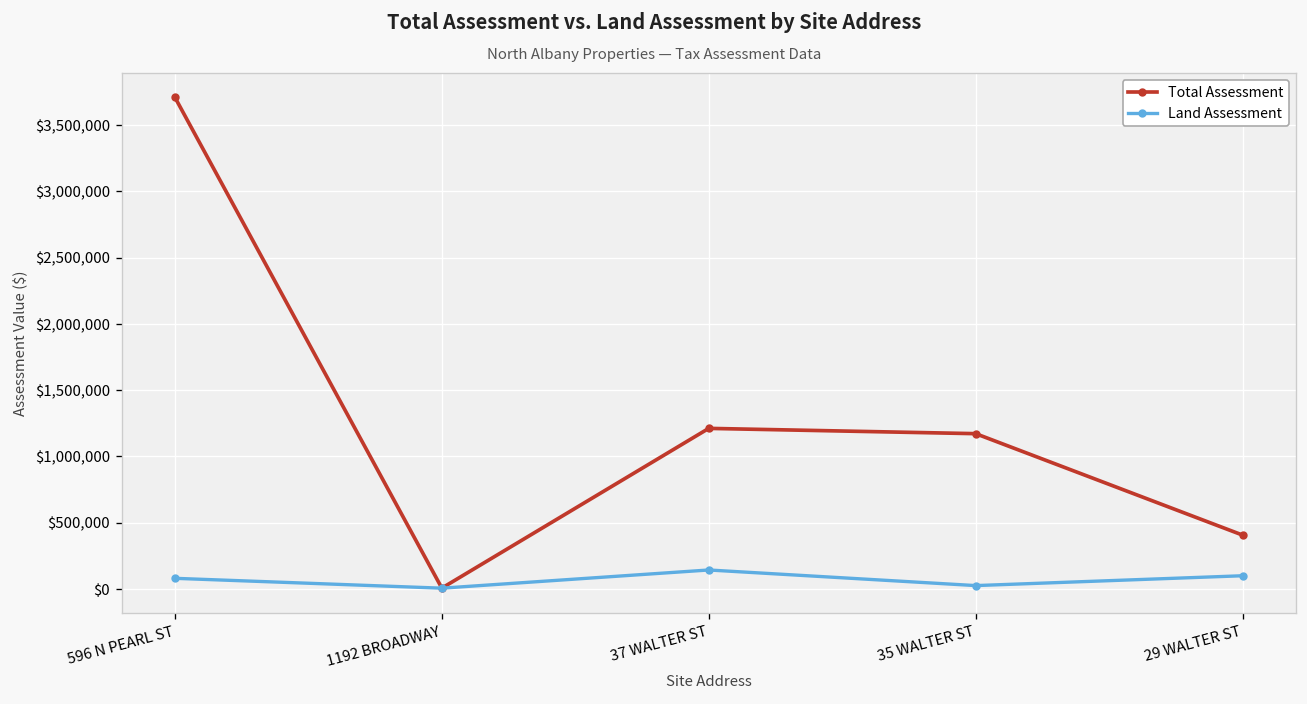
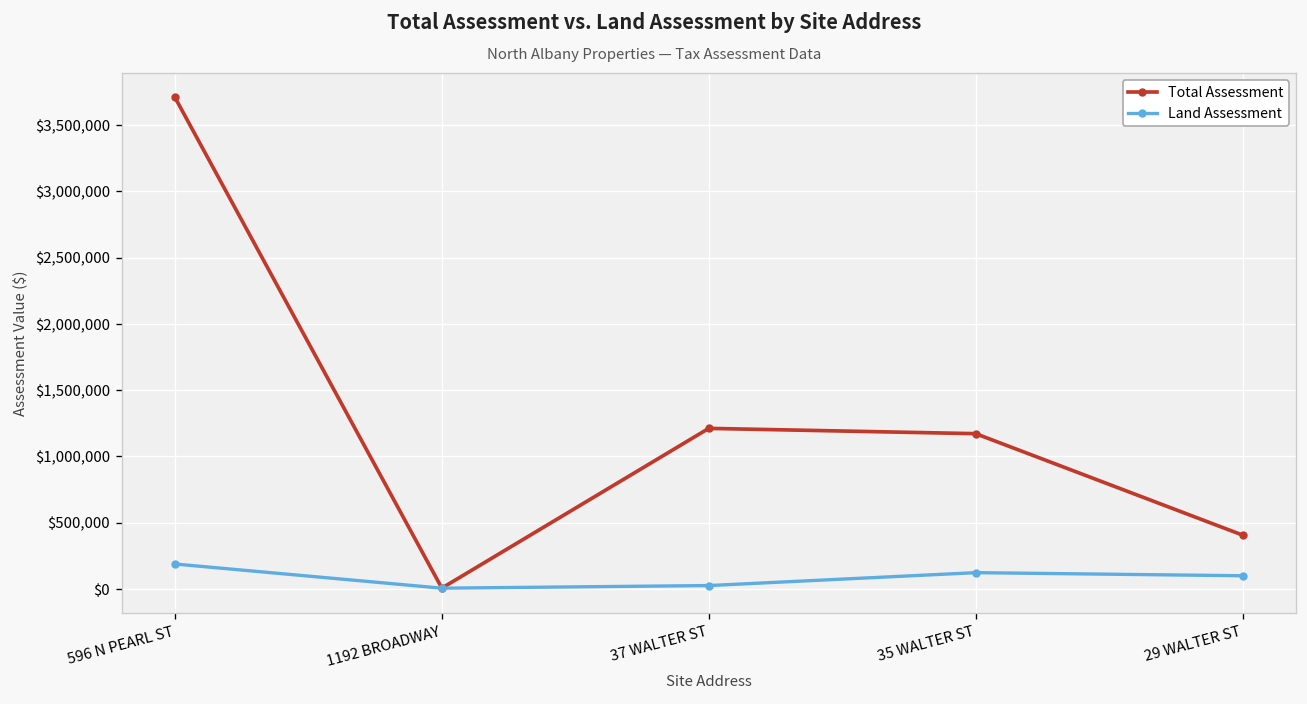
Land Assessment, 596 N PEARL ST: $80,000 -> $190,000
Land Assessment, 37 WALTER ST: $140,000 -> $20,000
Land Assessment, 35 WALTER ST: $20,000 -> $120,000
